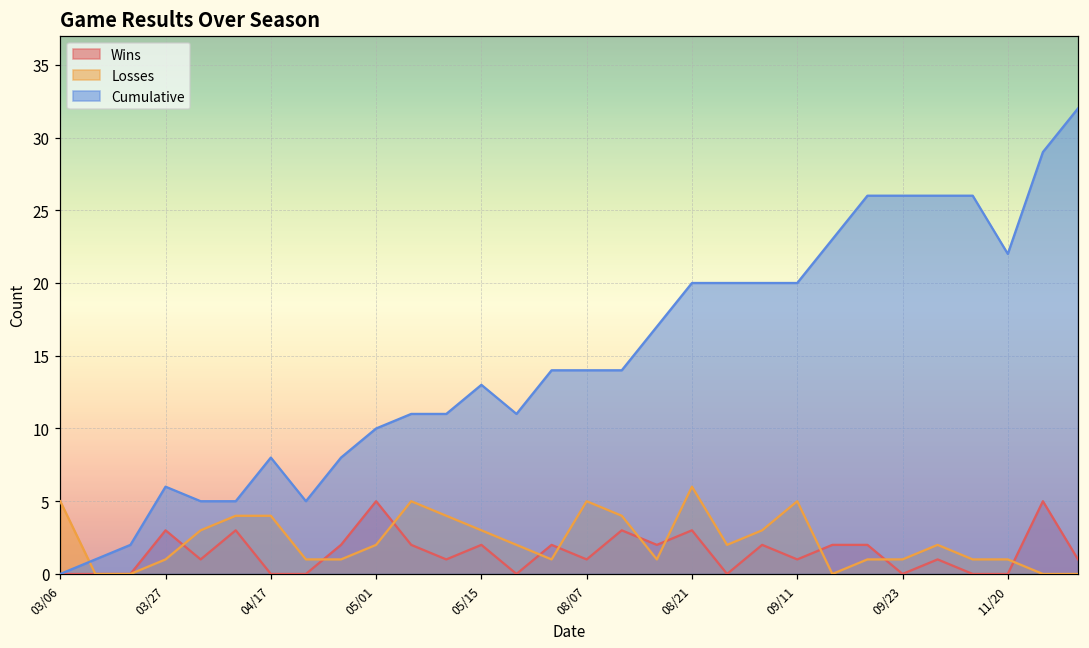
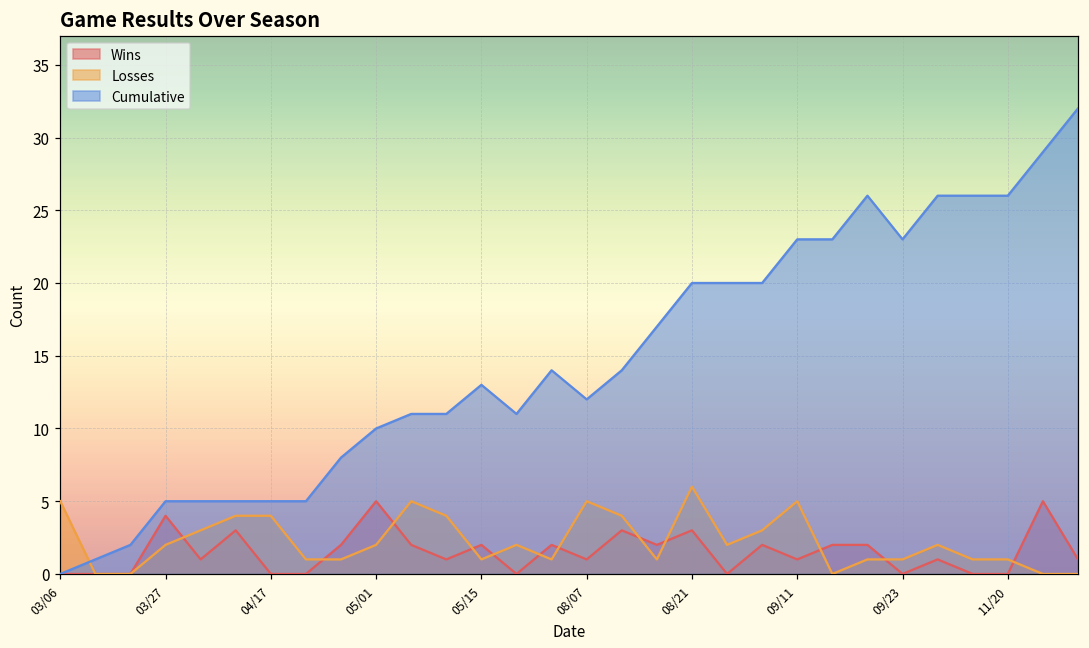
Wins, 03/27: 3 -> 4
Losses, 03/27: 1 -> 2
Cumulative, 03/27: 6 -> 5
Cumulative, 04/17: 8 -> 5
Losses, 05/15: 3 -> 1
Cumulative, 08/07: 14 -> 12
Cumulative, 09/11: 20 -> 23
Cumulative, 09/23: 26 -> 23
Cumulative, 11/20: 22 -> 26
